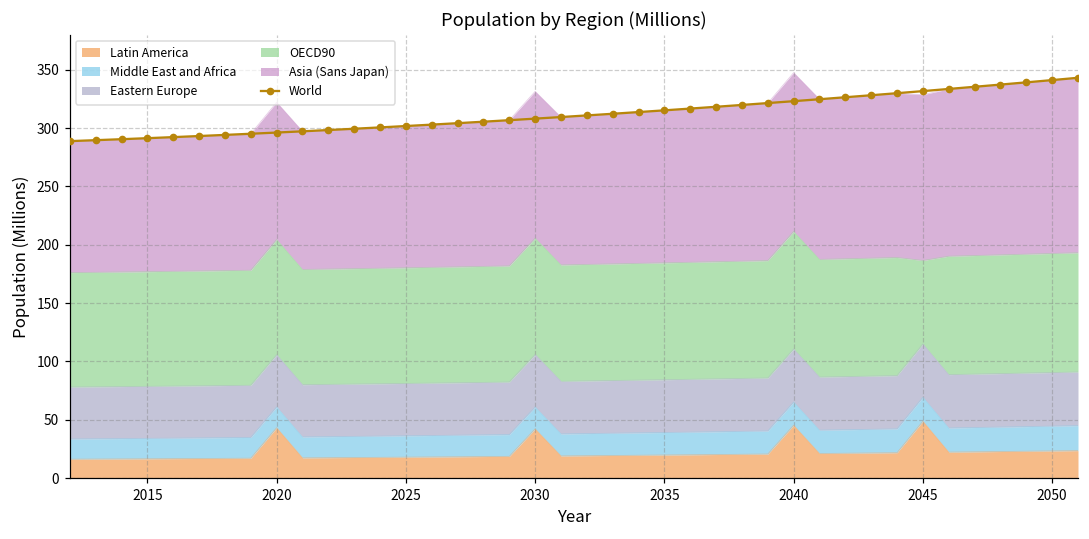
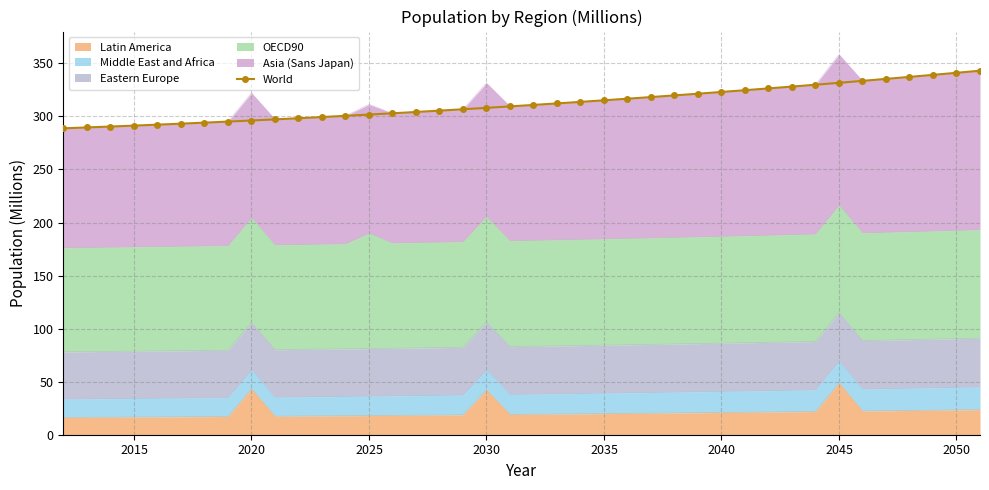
OECD90, 2025: 99 -> 109
Latin America, 2040: 45 -> 21
OECD90, 2045: 72 -> 101
